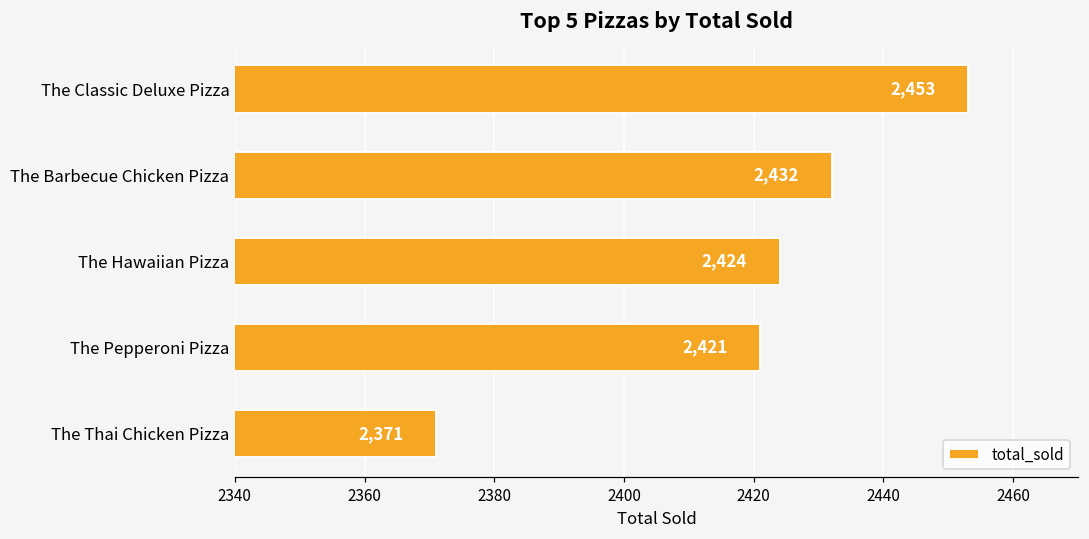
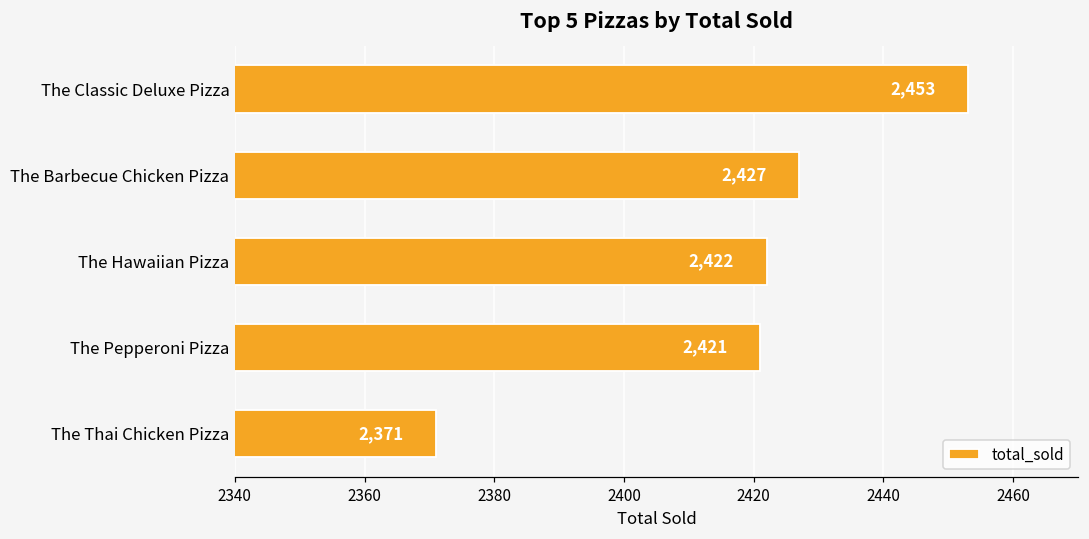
The Barbecue Chicken Pizza: 2,432 -> 2,427
The Hawaiian Pizza: 2,424 -> 2,422
